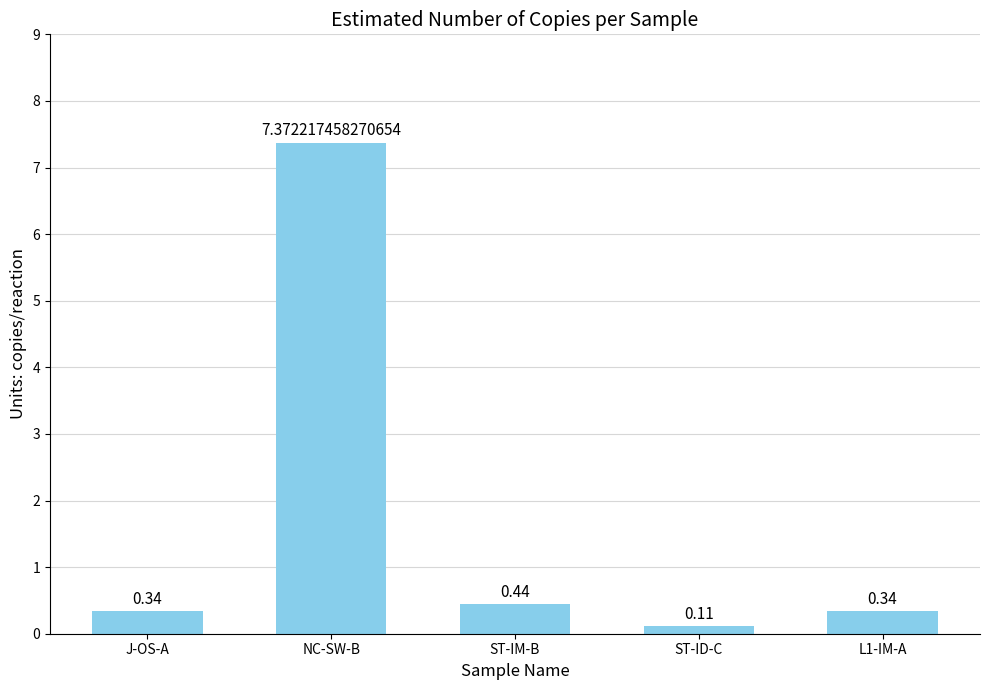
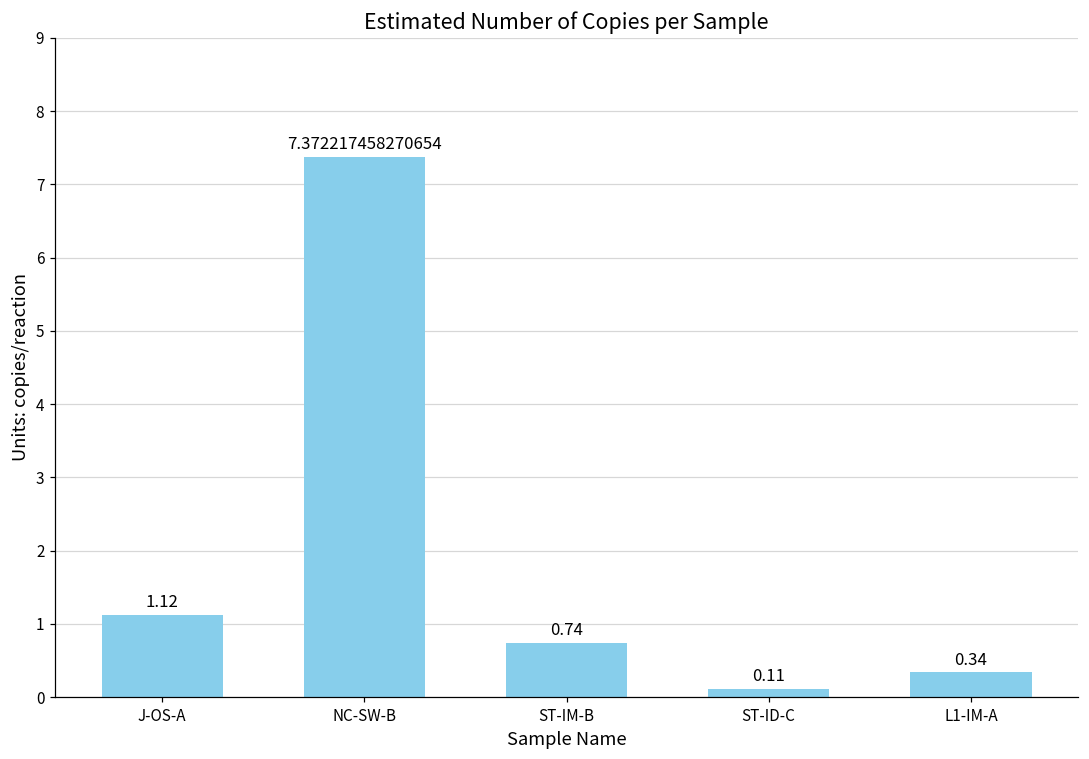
J-OS-A: 0.34 -> 1.12
ST-IM-B: 0.44 -> 0.74
